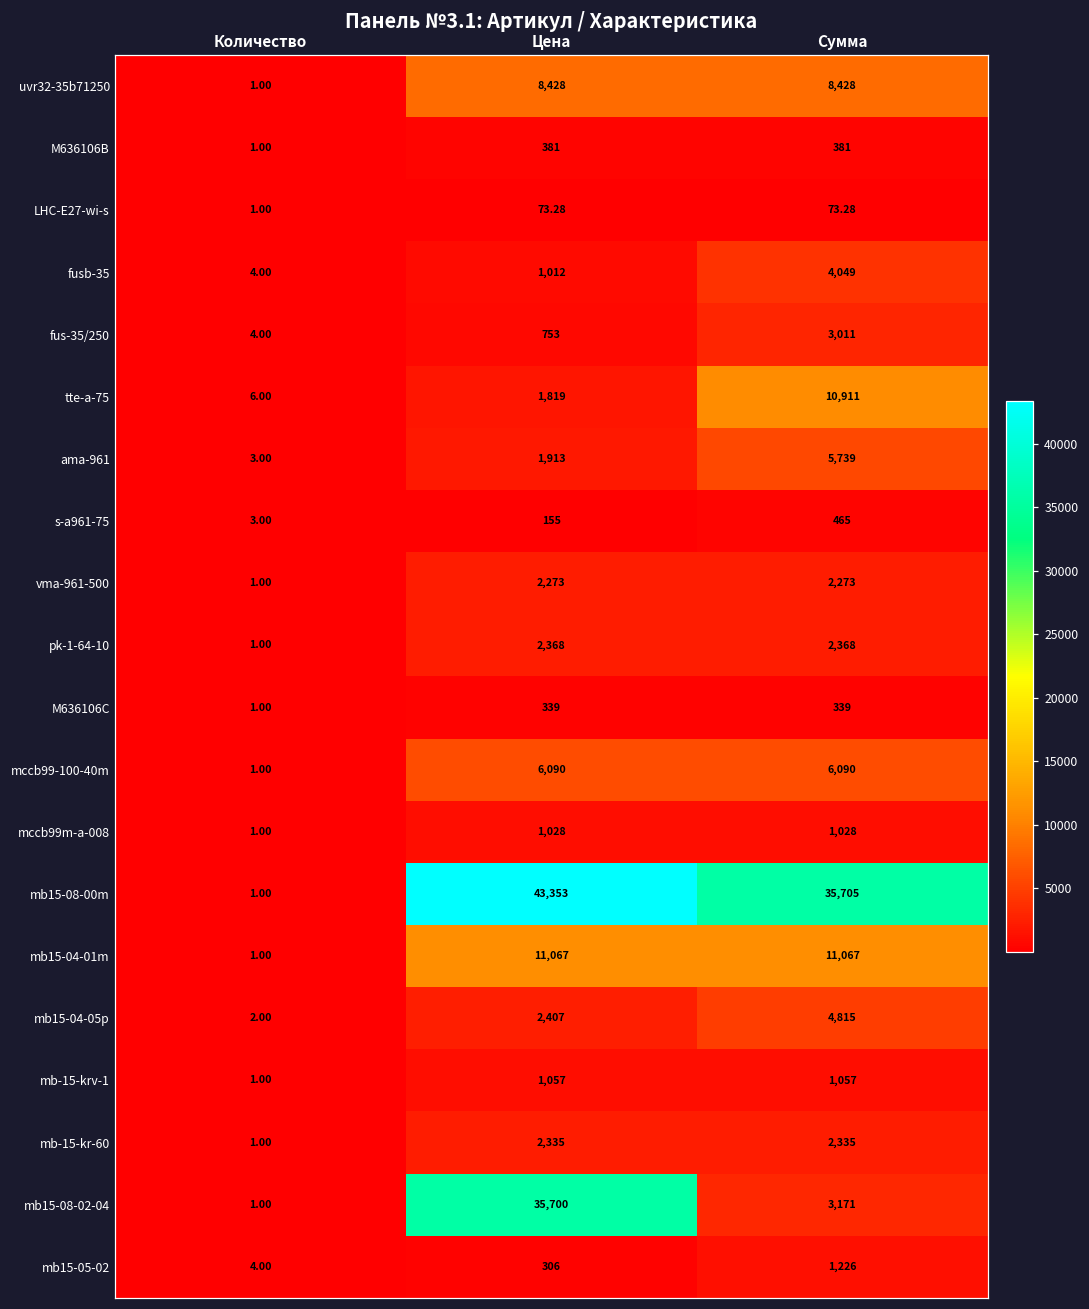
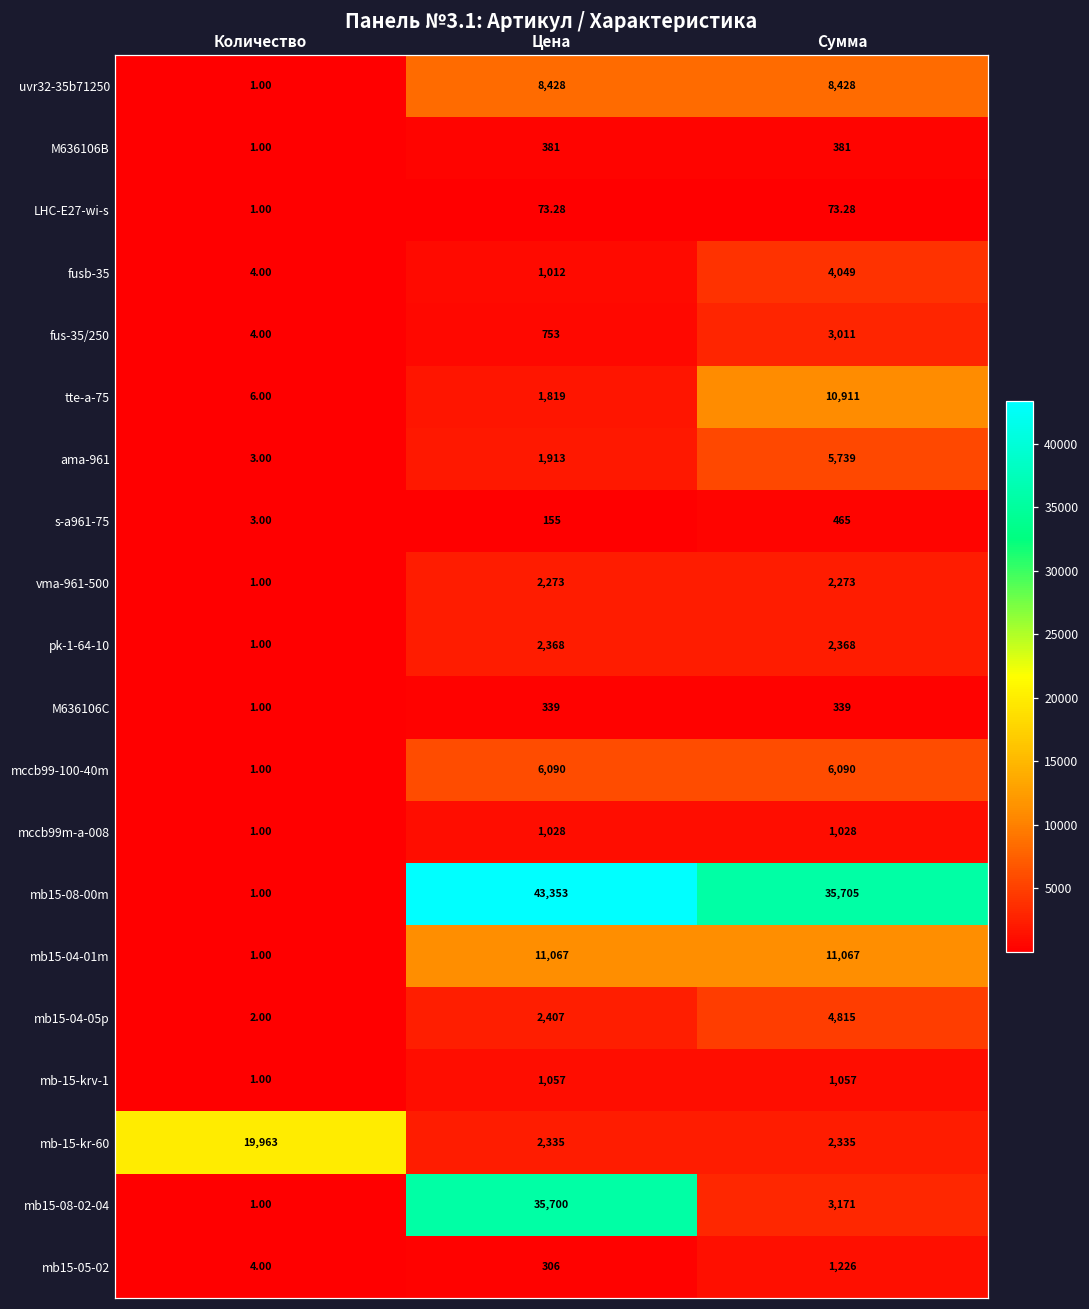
mb-15-kr-60, Количество: 1.00 -> 19,963
